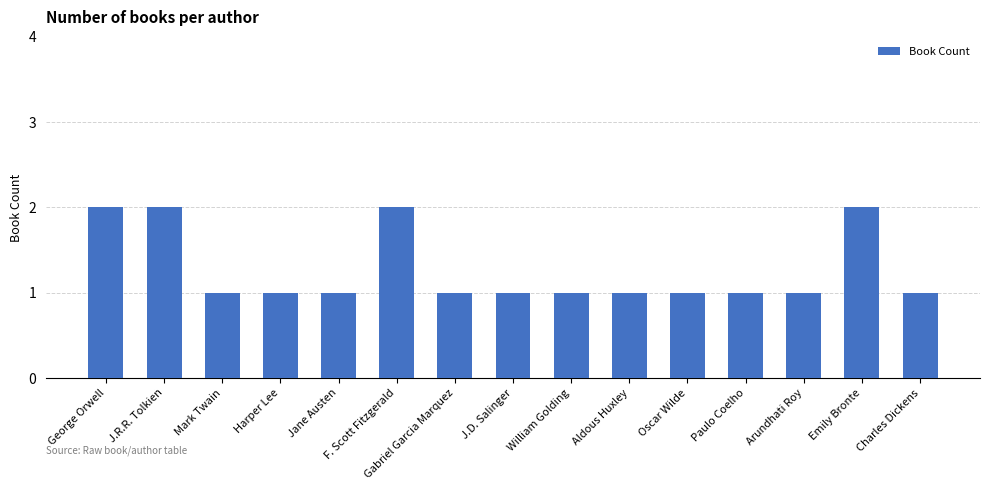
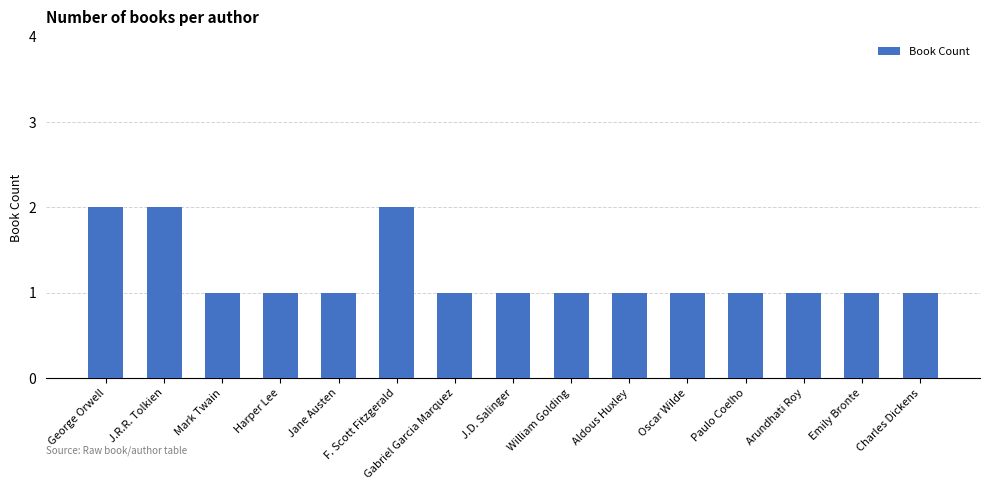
Emily Bronte: 2 -> 1
